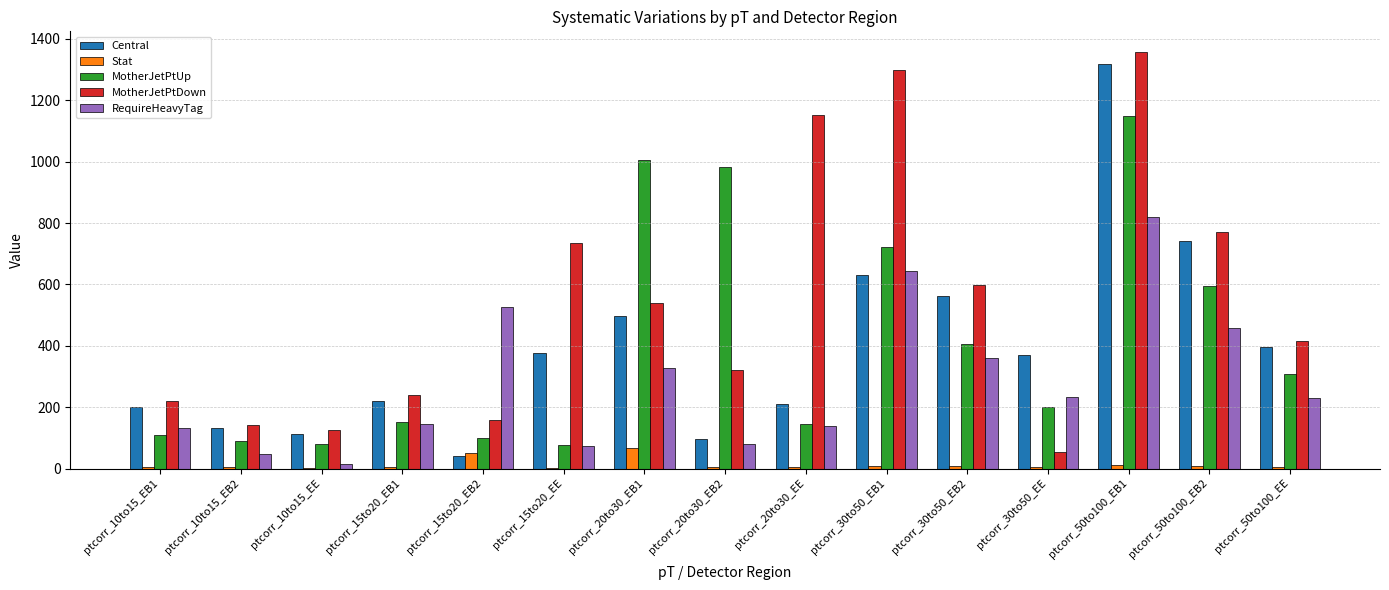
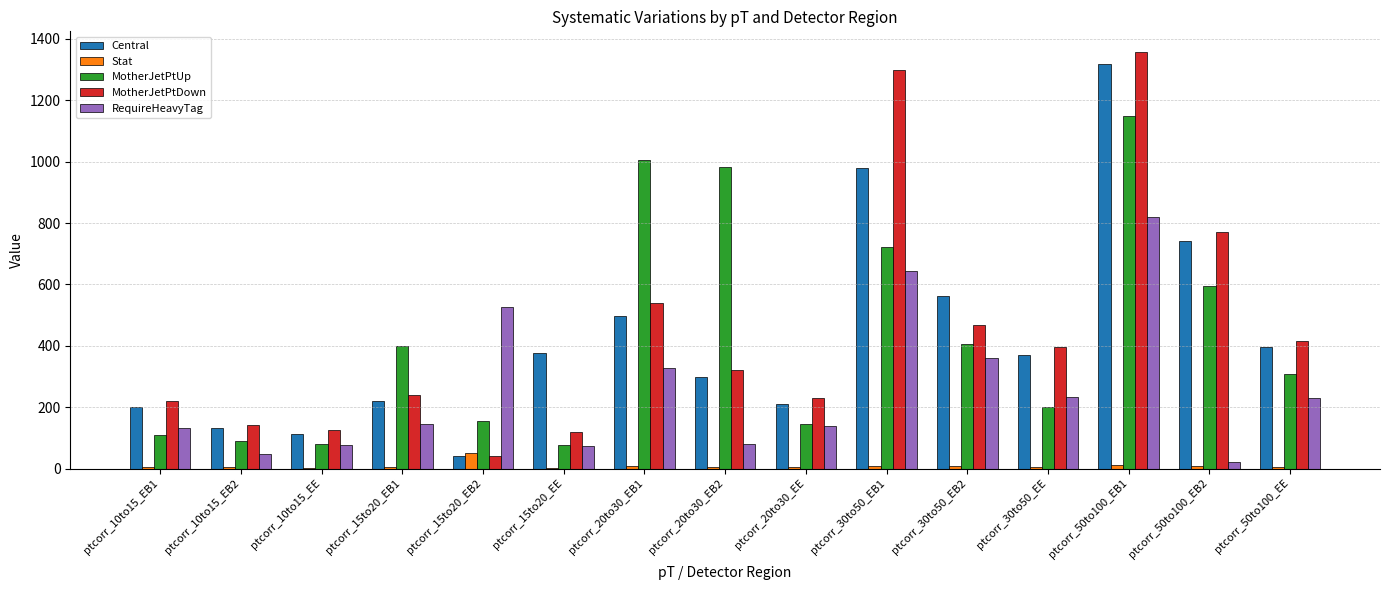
RequireHeavyTag, ptcorr_10to15_EE: 20 -> 80
MotherJetPtUp, ptcorr_15to20_EB1: 150 -> 400
MotherJetPtUp, ptcorr_15to20_EB2: 100 -> 160
MotherJetPtDown, ptcorr_15to20_EB2: 160 -> 40
MotherJetPtDown, ptcorr_15to20_EE: 740 -> 120
Stat, ptcorr_20to30_EB1: 70 -> 10
Central, ptcorr_20to30_EB2: 100 -> 300
MotherJetPtDown, ptcorr_20to30_EE: 1150 -> 230
Central, ptcorr_30to50_EB1: 630 -> 980
MotherJetPtDown, ptcorr_30to50_EB2: 600 -> 470
MotherJetPtDown, ptcorr_30to50_EE: 50 -> 400
RequireHeavyTag, ptcorr_50to100_EB2: 460 -> 20
